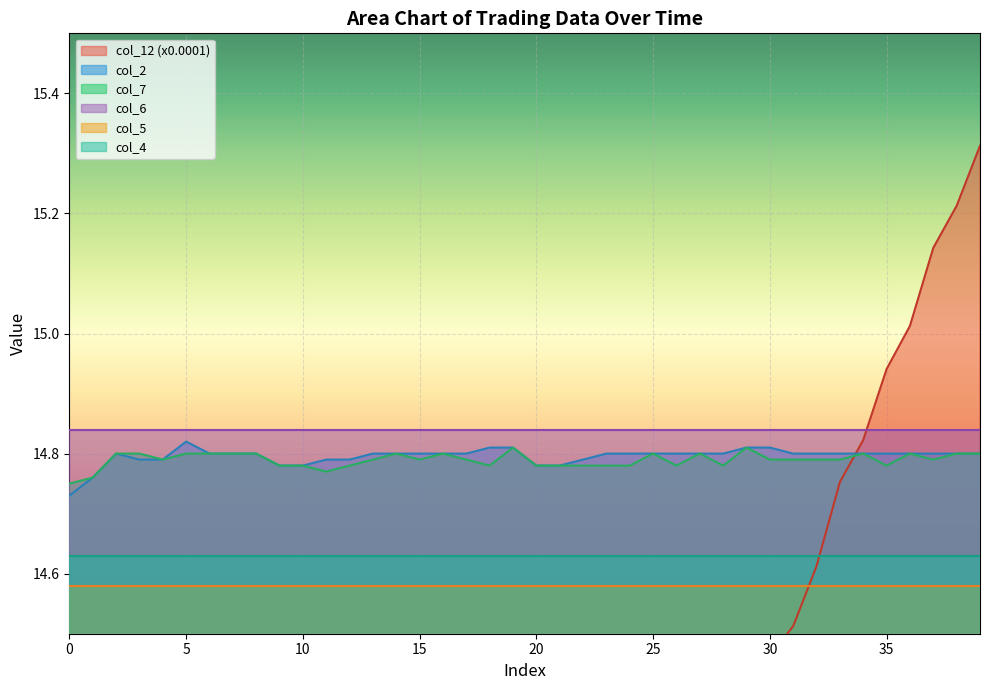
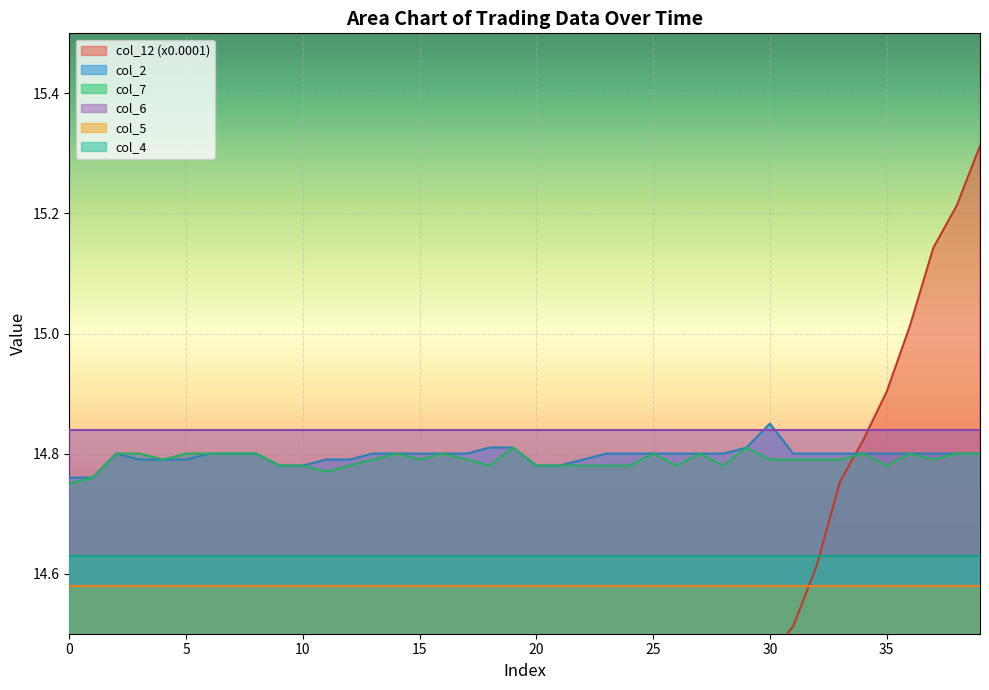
col_2, 0: 14.73 -> 14.76
col_2, 5: 14.82 -> 14.79
col_2, 30: 14.81 -> 14.85
col_12 (x0.0001), 35: 14.94 -> 14.90
